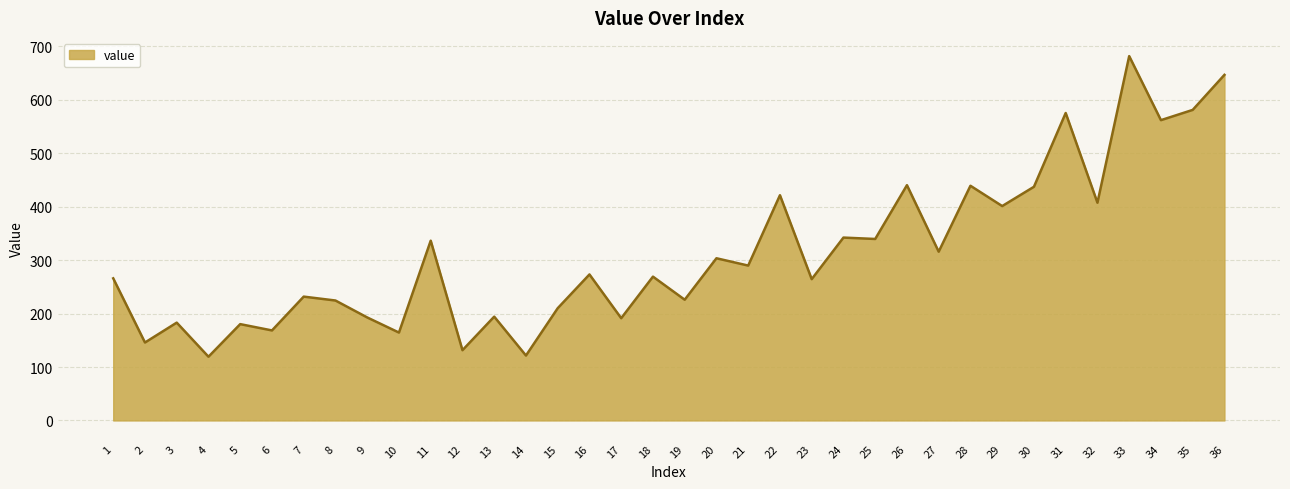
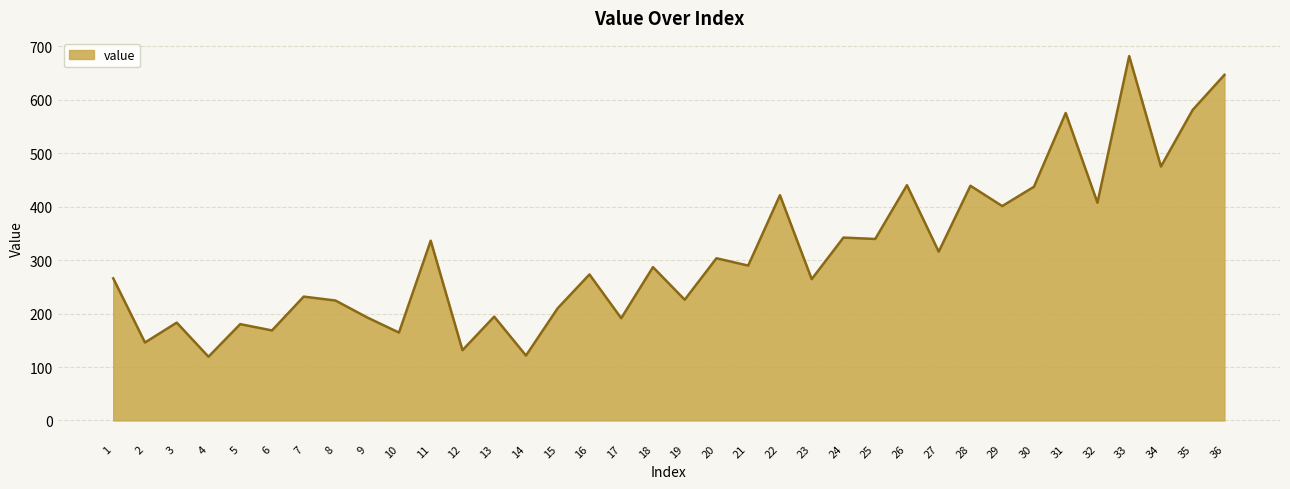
18: 270 -> 290
34: 560 -> 480
